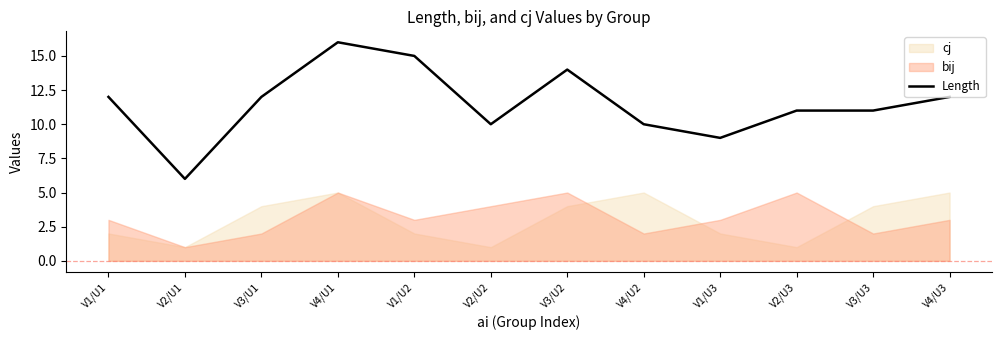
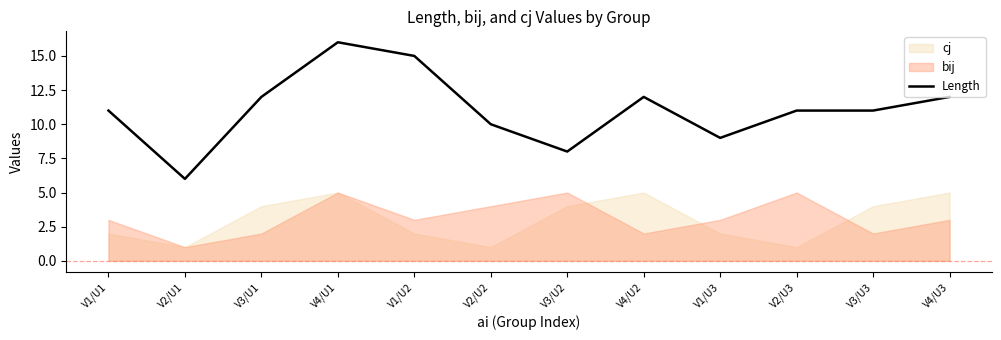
Length, V1/U1: 12 -> 11
Length, V3/U2: 14 -> 8
Length, V4/U2: 10 -> 12
